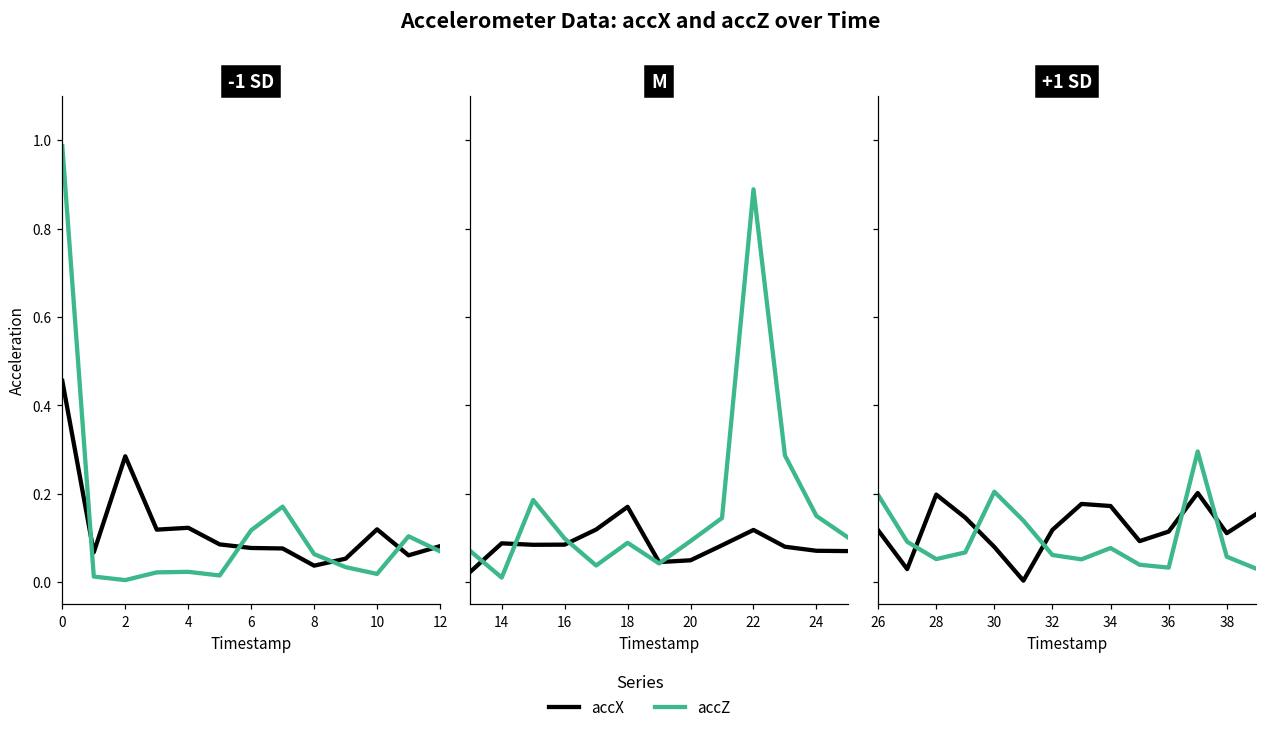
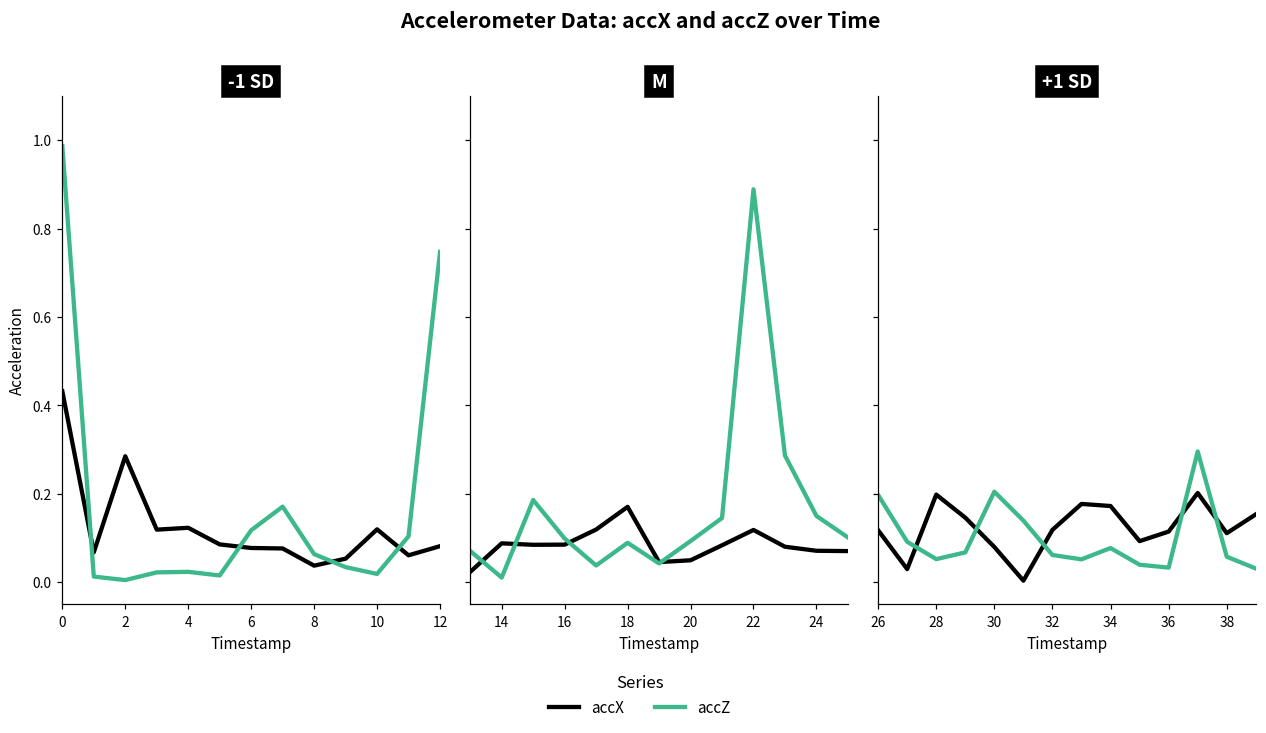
-1 SD, accX, 0: 0.46 -> 0.43
-1 SD, accZ, 12: 0.07 -> 0.75
